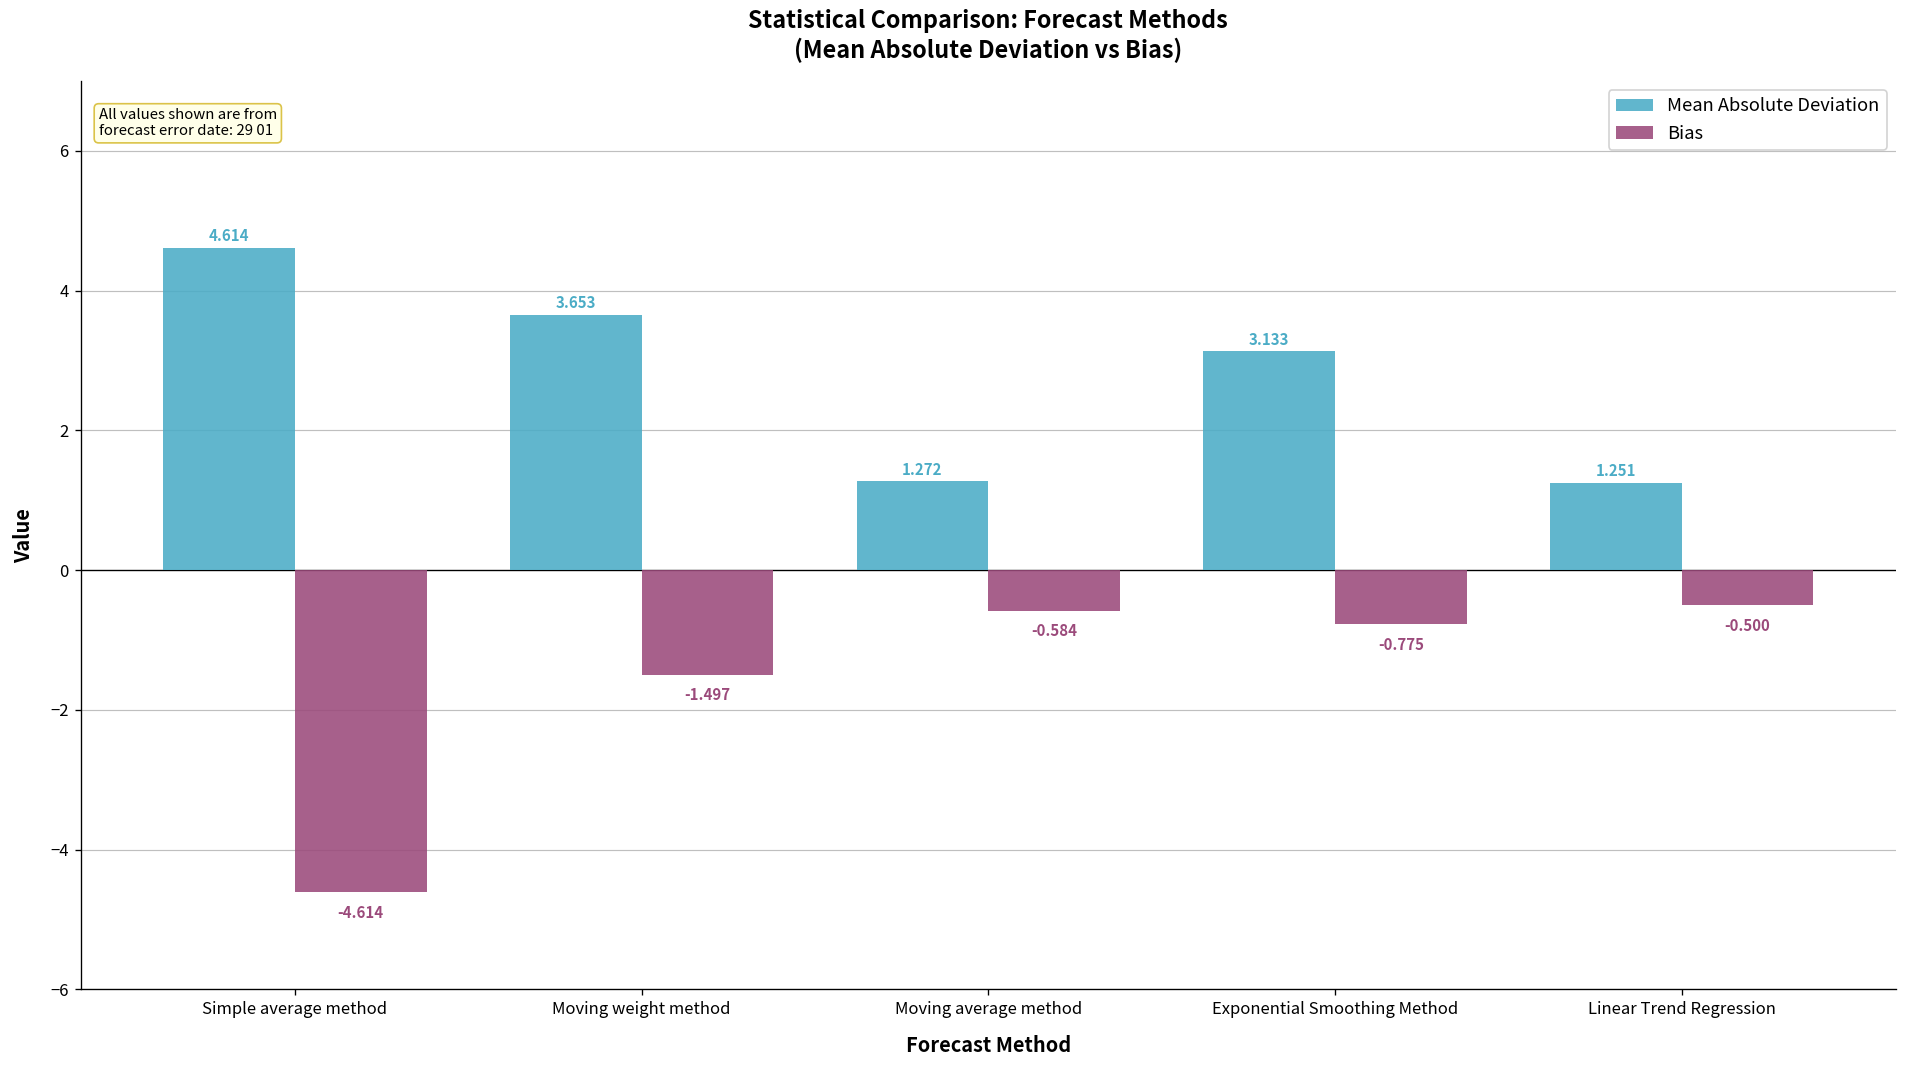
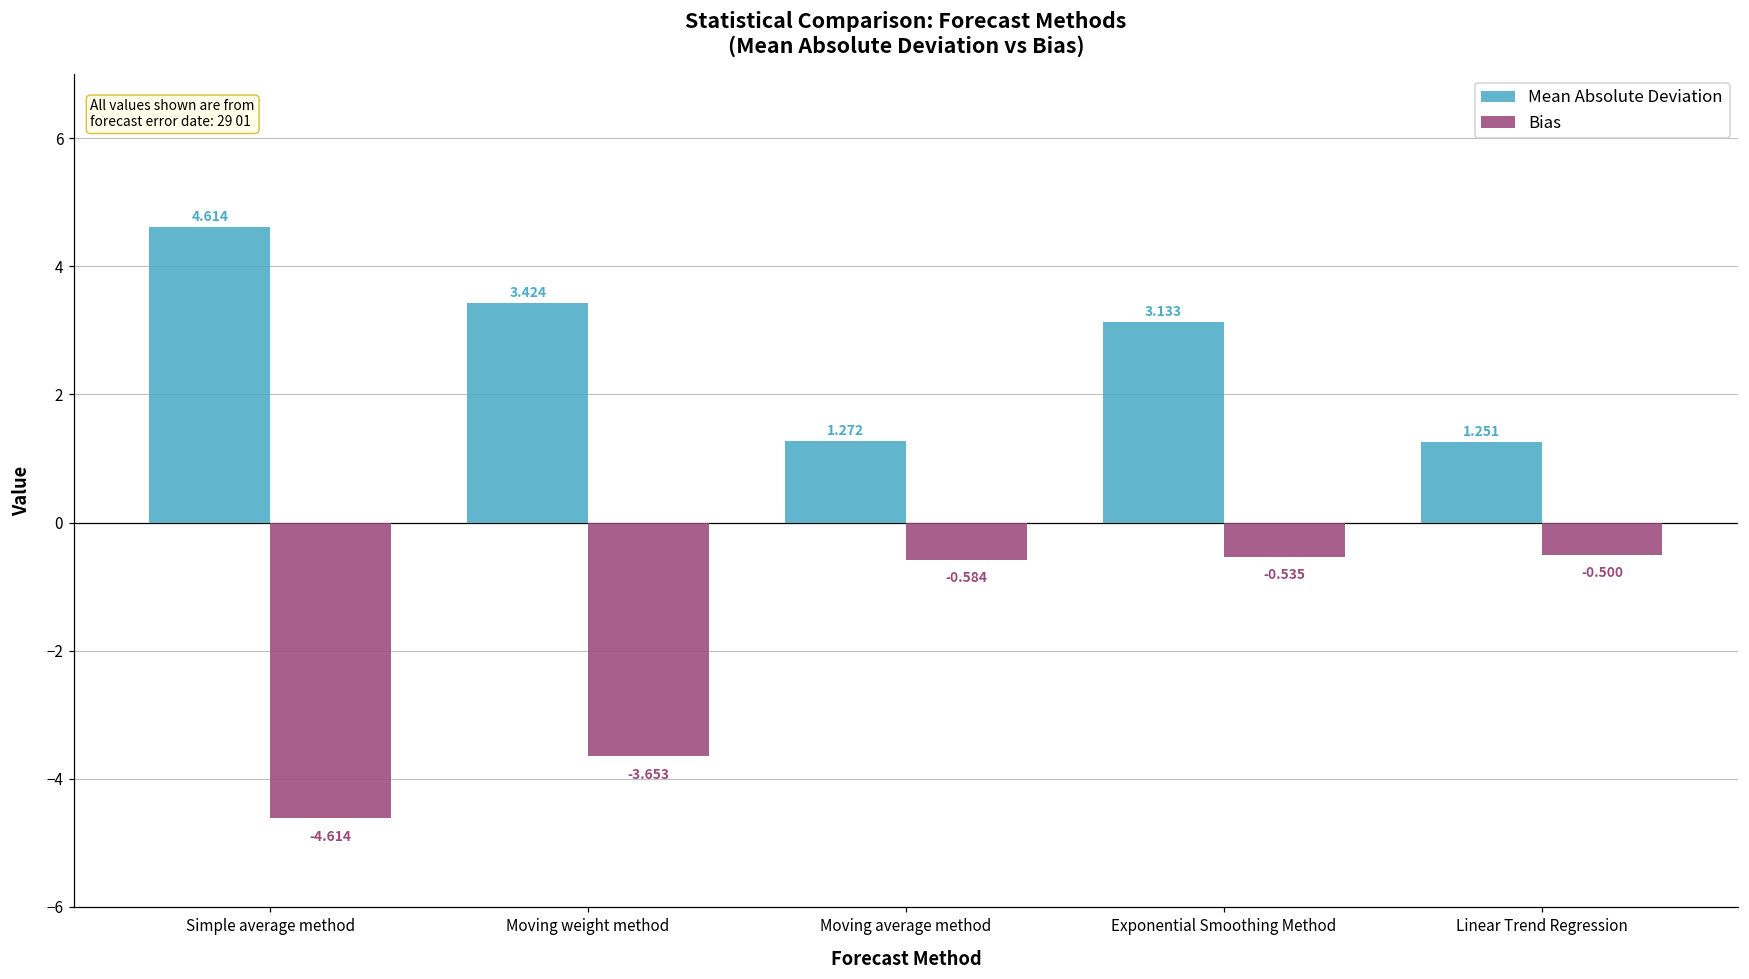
Mean Absolute Deviation, Moving weight method: 3.653 -> 3.424
Bias, Moving weight method: -1.497 -> -3.653
Bias, Exponential Smoothing Method: -0.775 -> -0.535
